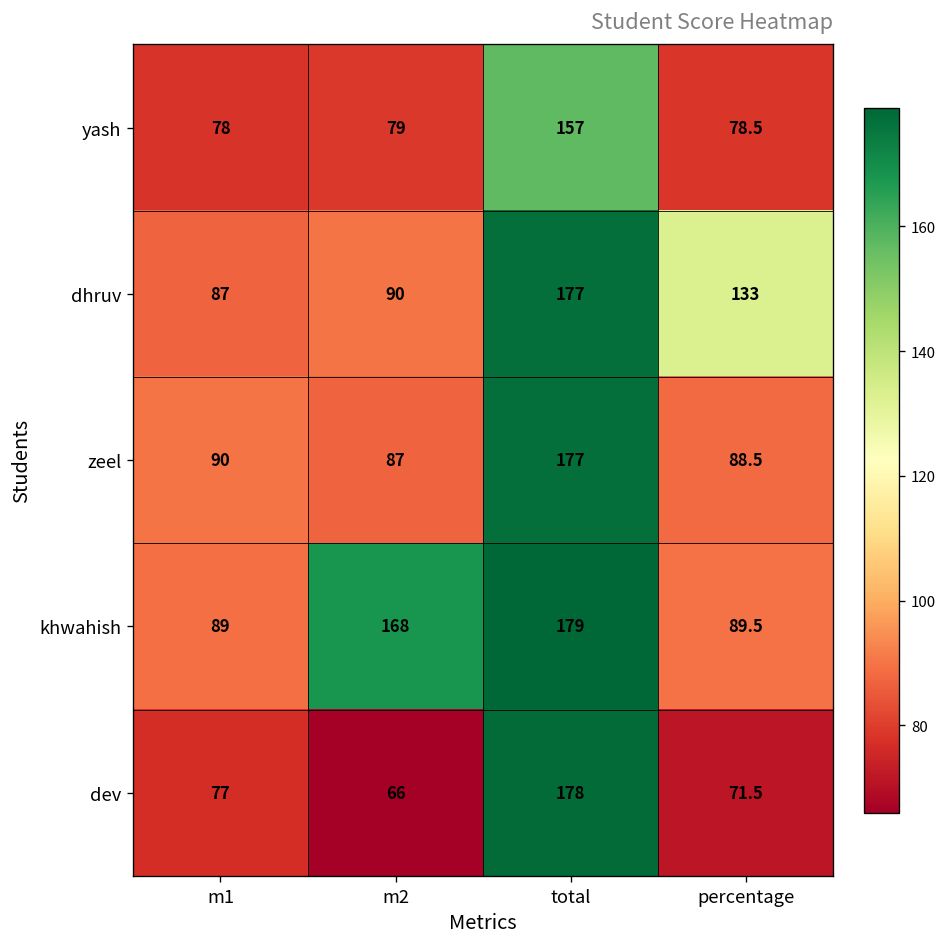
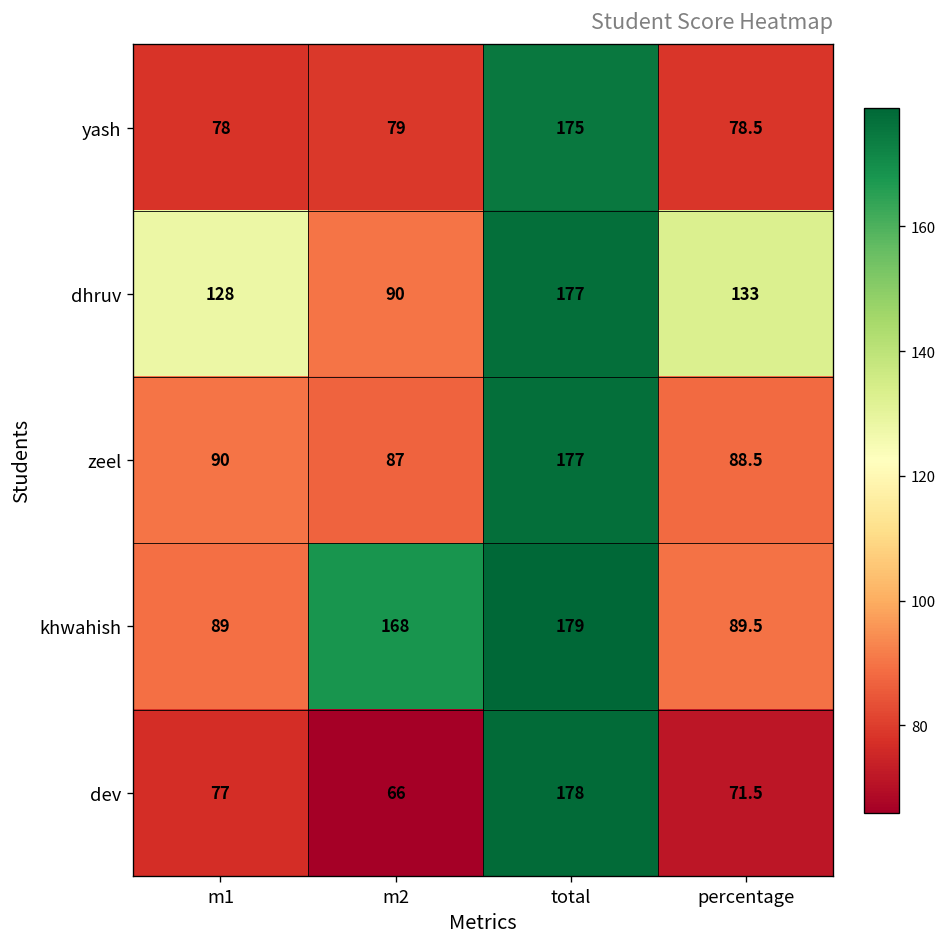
yash, total: 157 -> 175
dhruv, m1: 87 -> 128
